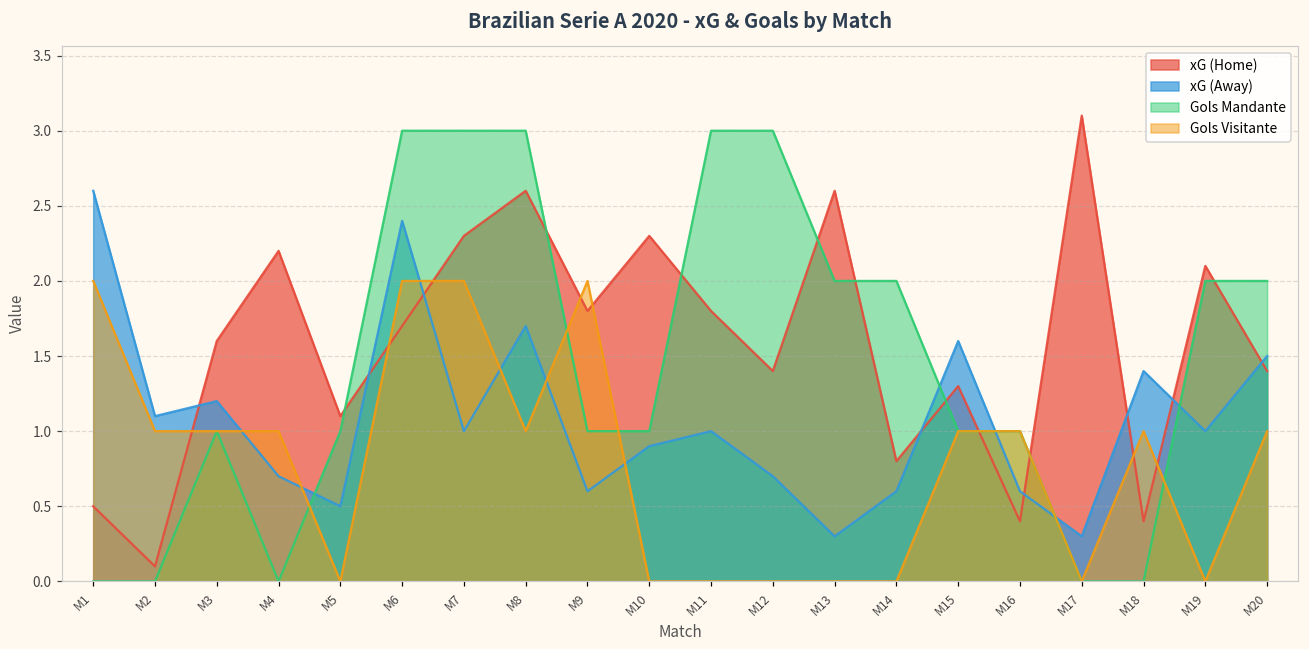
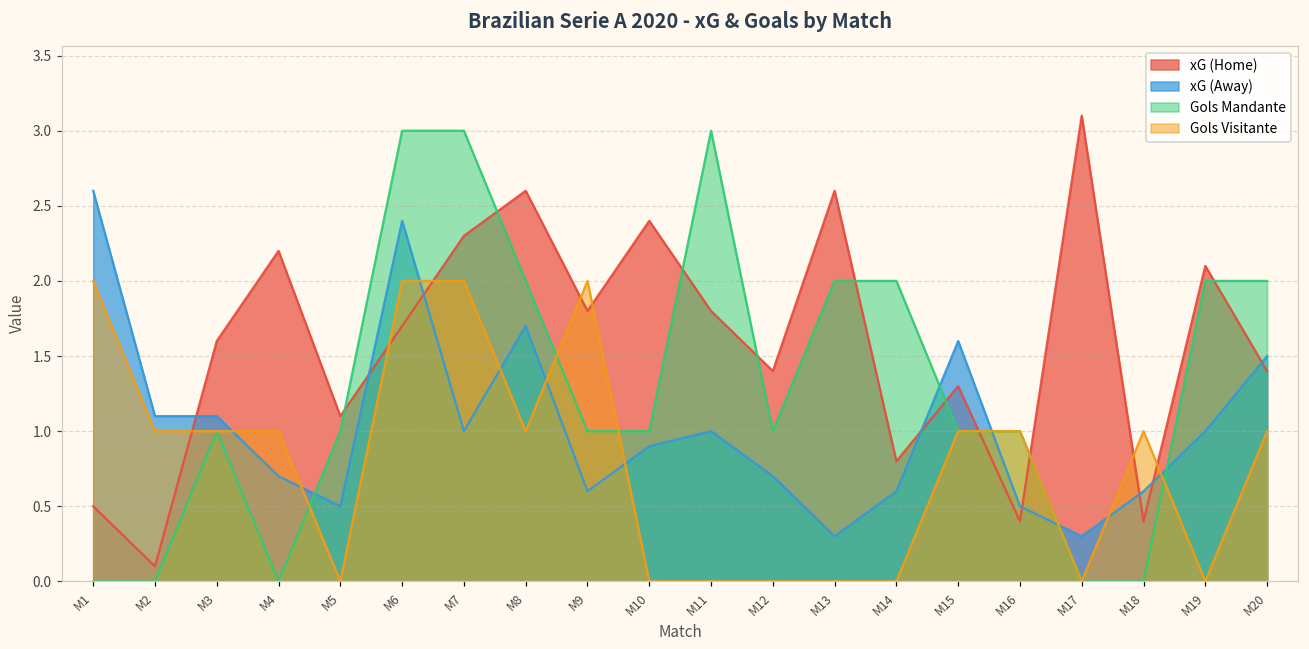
xG (Away), M3: 1.2 -> 1.1
Gols Mandante, M8: 3 -> 2
xG (Home), M10: 2.3 -> 2.4
Gols Mandante, M12: 3 -> 1
xG (Away), M16: 0.6 -> 0.5
xG (Away), M18: 1.4 -> 0.6
